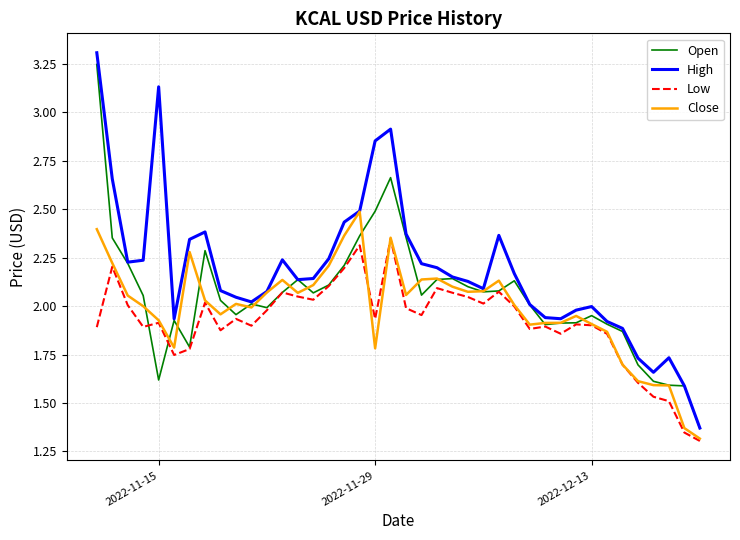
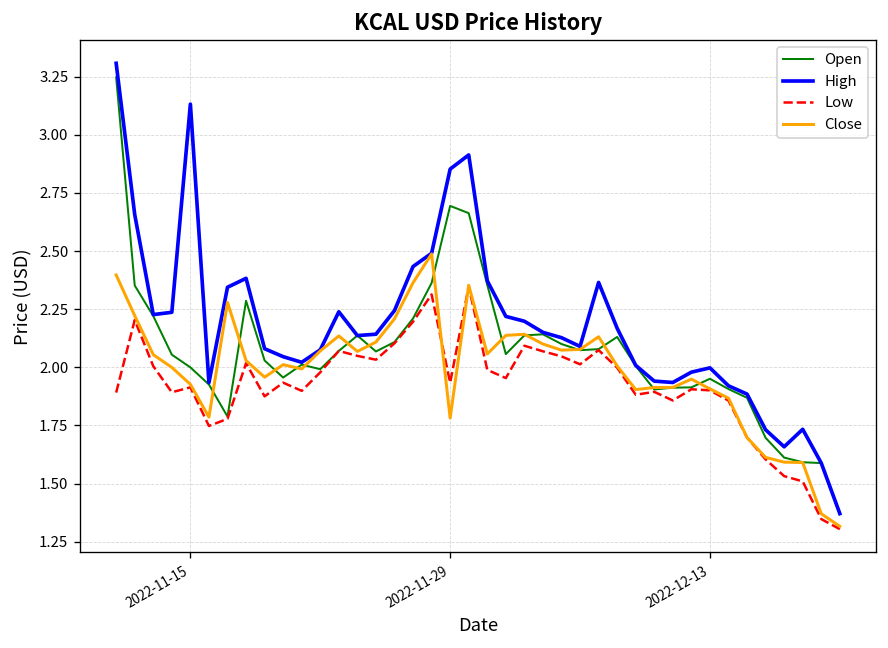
Open, 2022-11-15: 1.62 -> 2.00
Open, 2022-11-29: 2.49 -> 2.69
